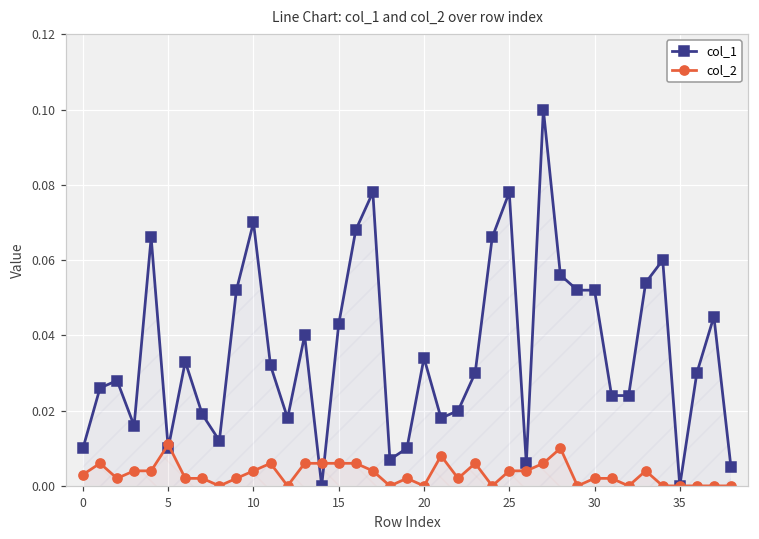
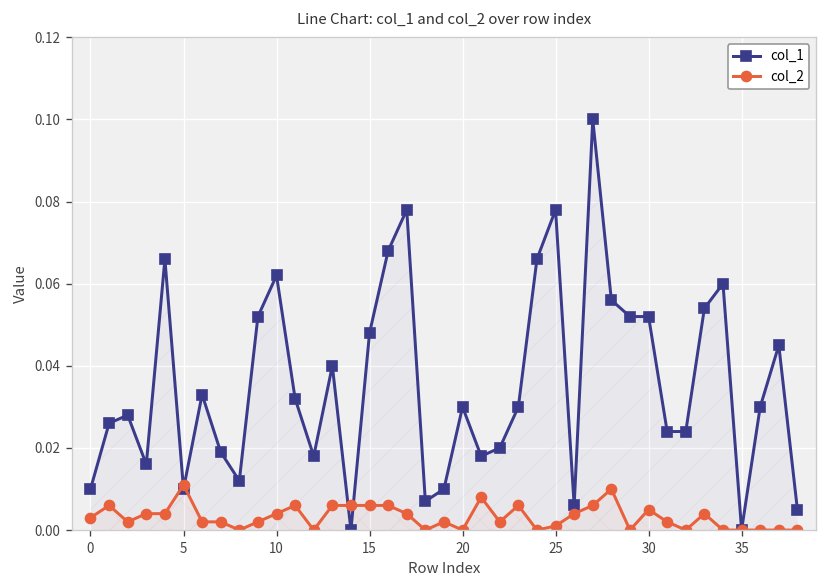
col_1, 10: 0.070 -> 0.062
col_1, 15: 0.043 -> 0.048
col_1, 20: 0.034 -> 0.030
col_2, 25: 0.004 -> 0.001
col_2, 30: 0.002 -> 0.005
